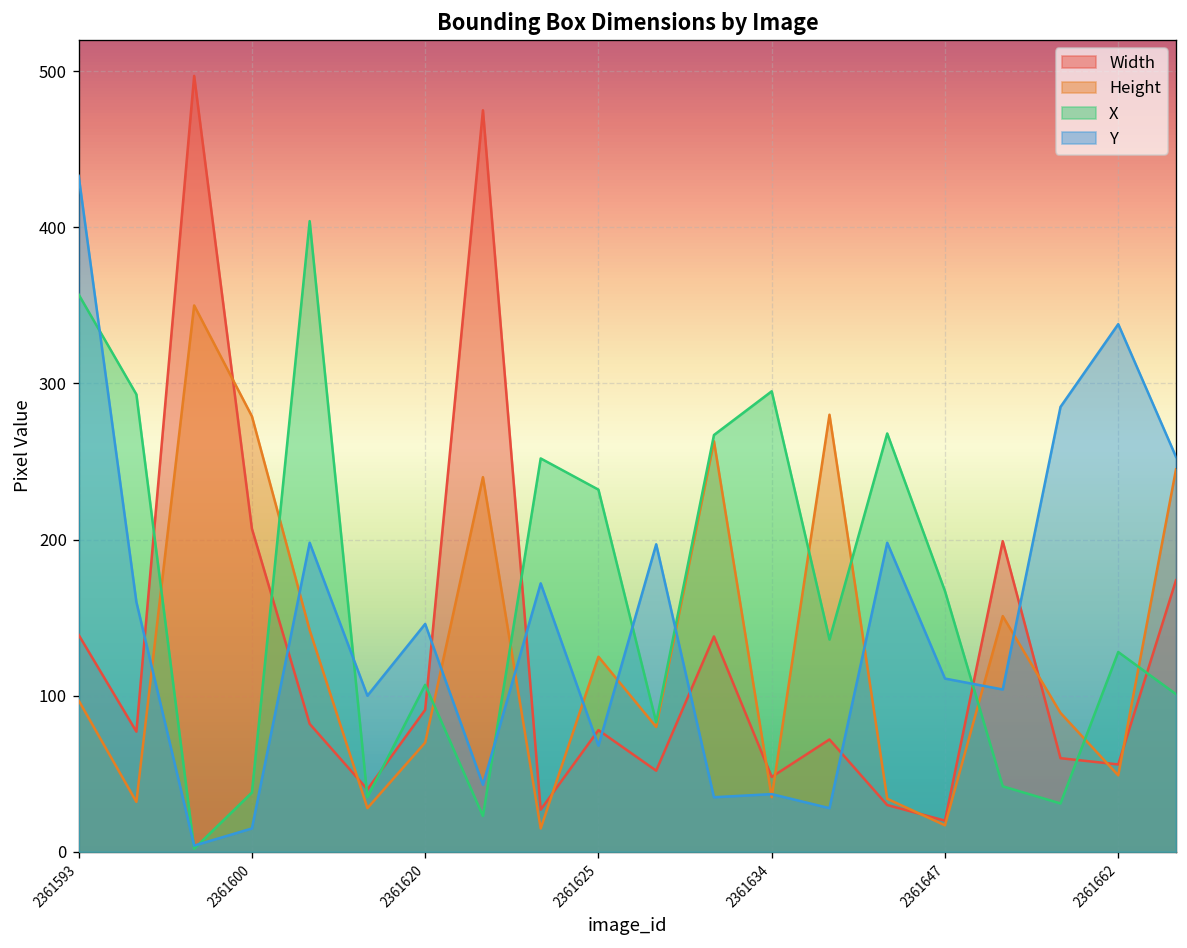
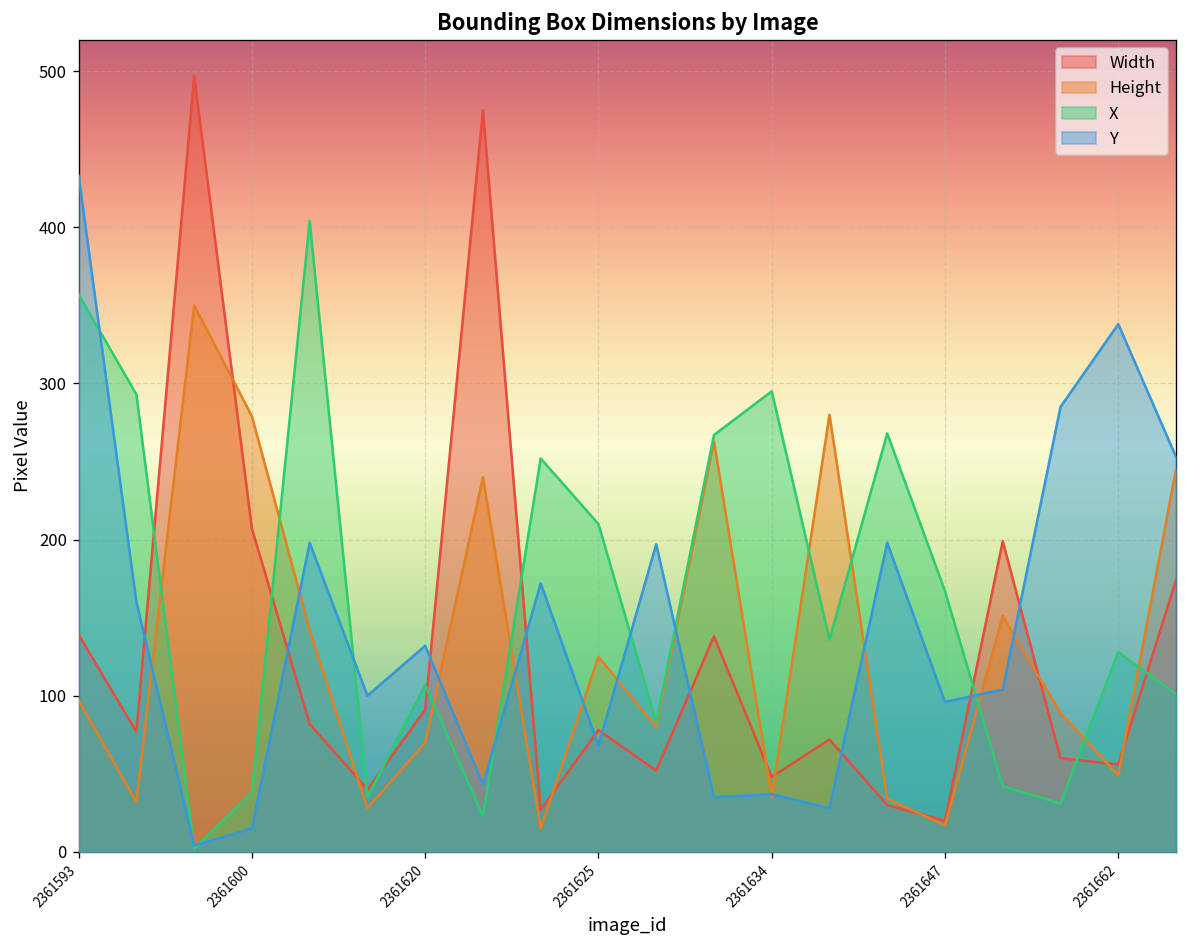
Y, 2361620: 146 -> 132
X, 2361625: 232 -> 210
Y, 2361647: 111 -> 96
